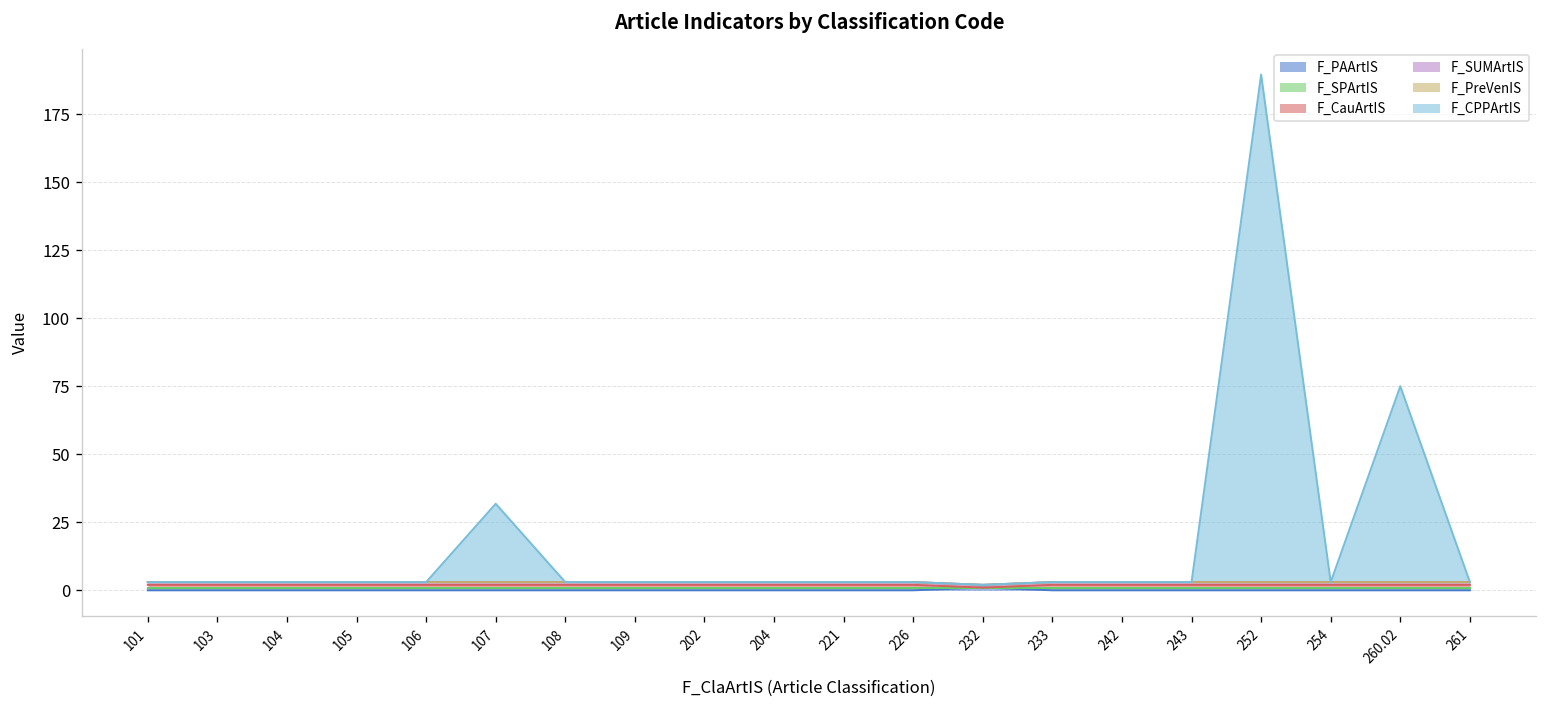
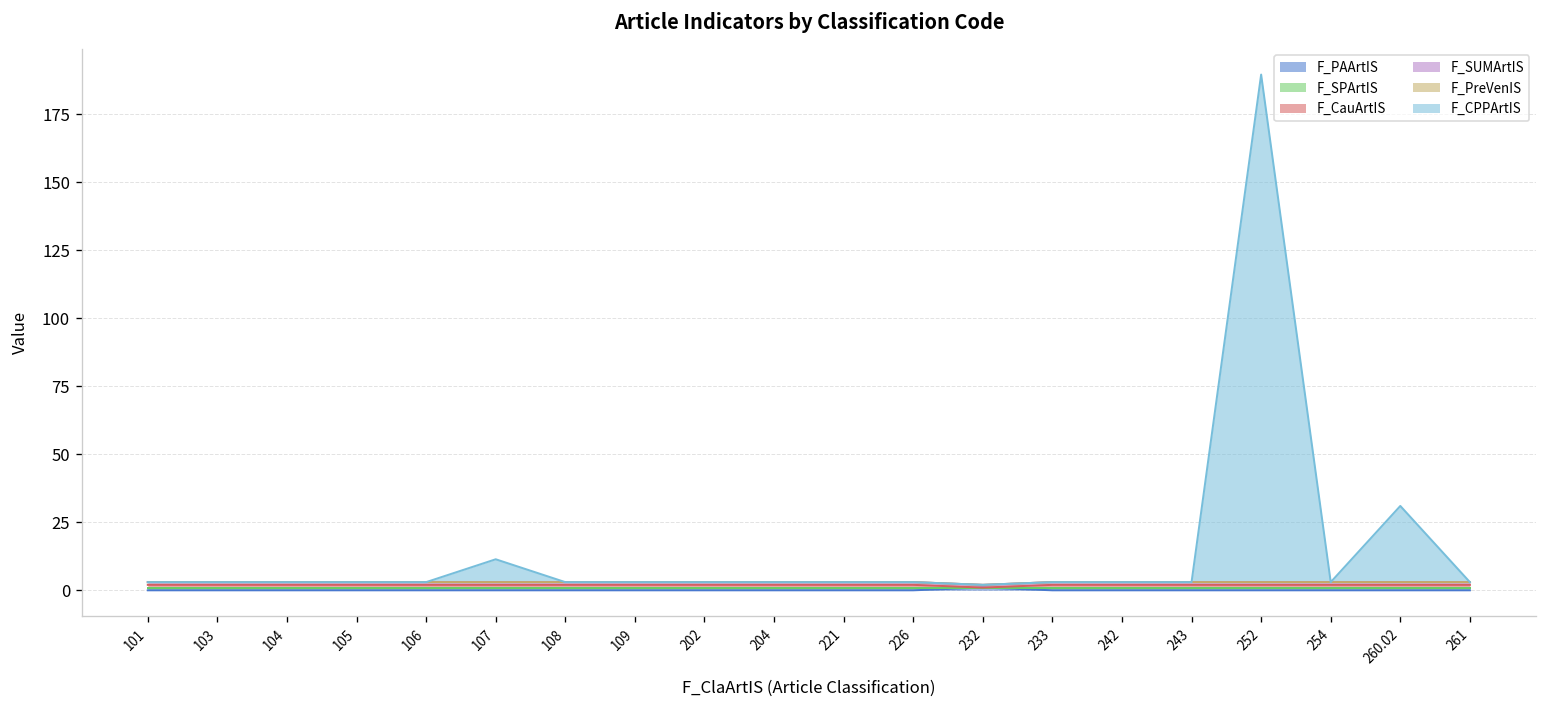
F_CPPArtIS, 107: 29 -> 8
F_CPPArtIS, 260.02: 72 -> 28
